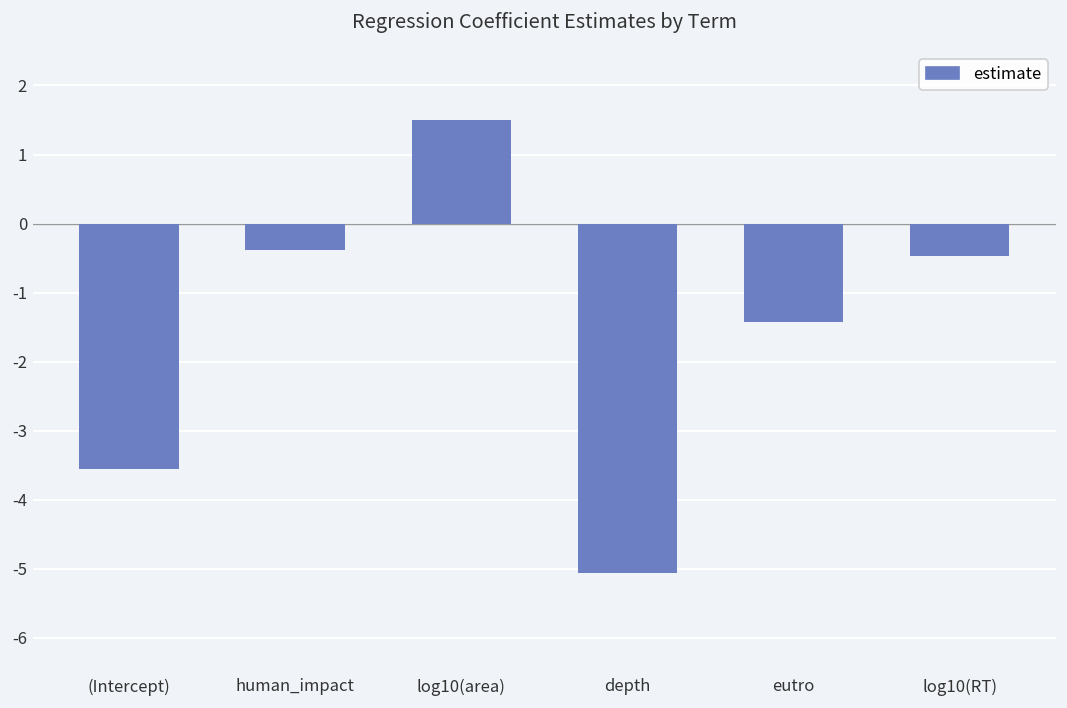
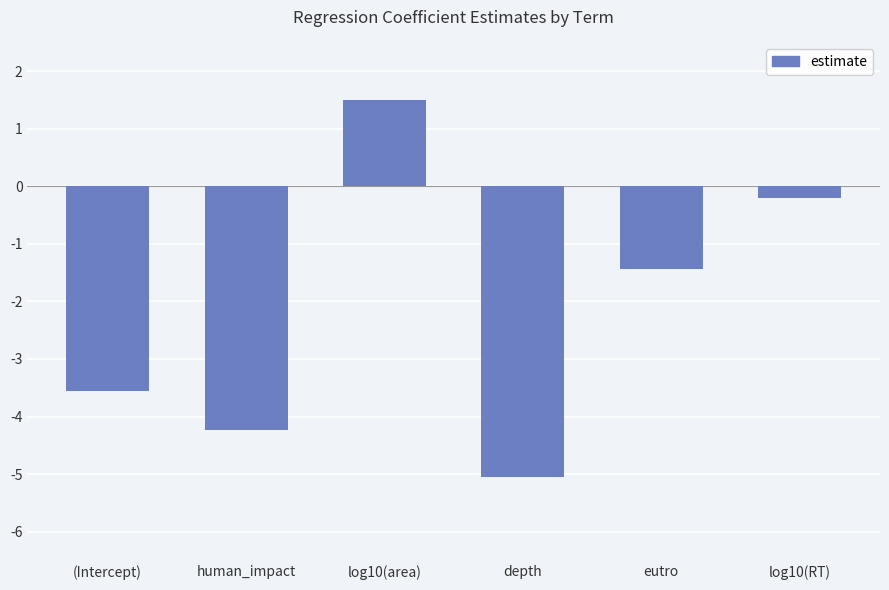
human_impact: -0.4 -> -4.2
log10(RT): -0.5 -> -0.2
